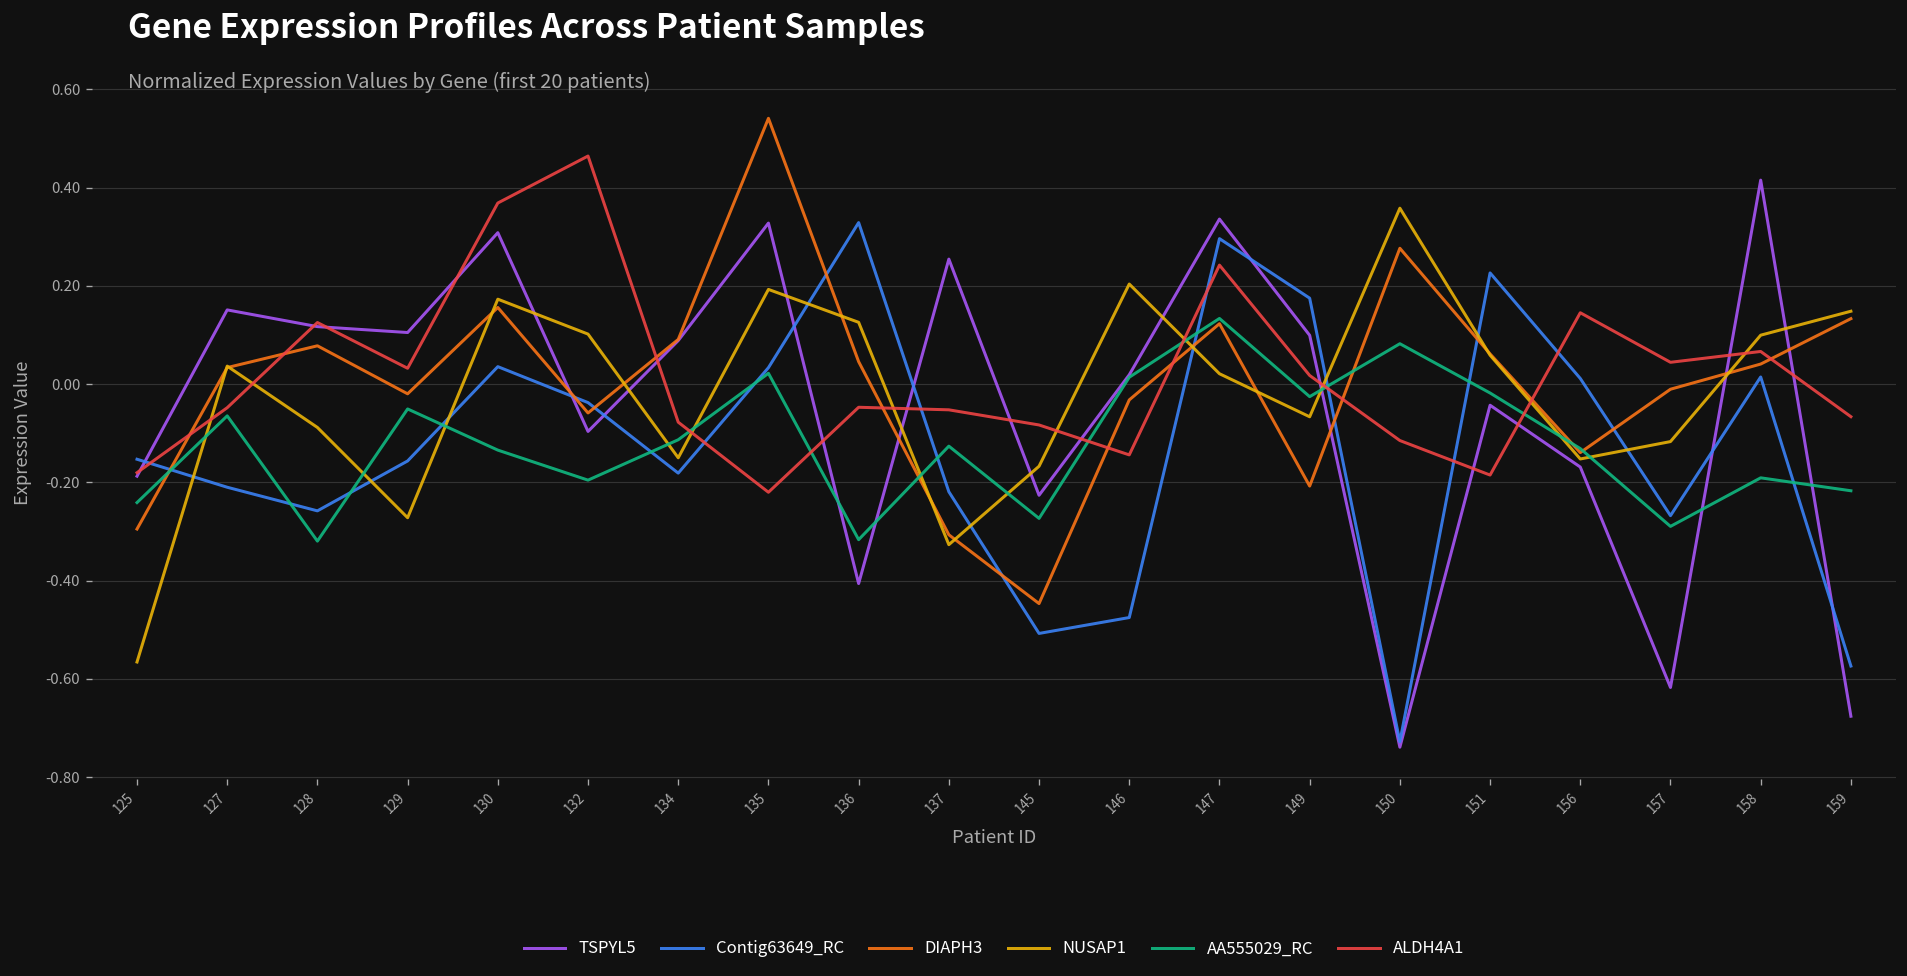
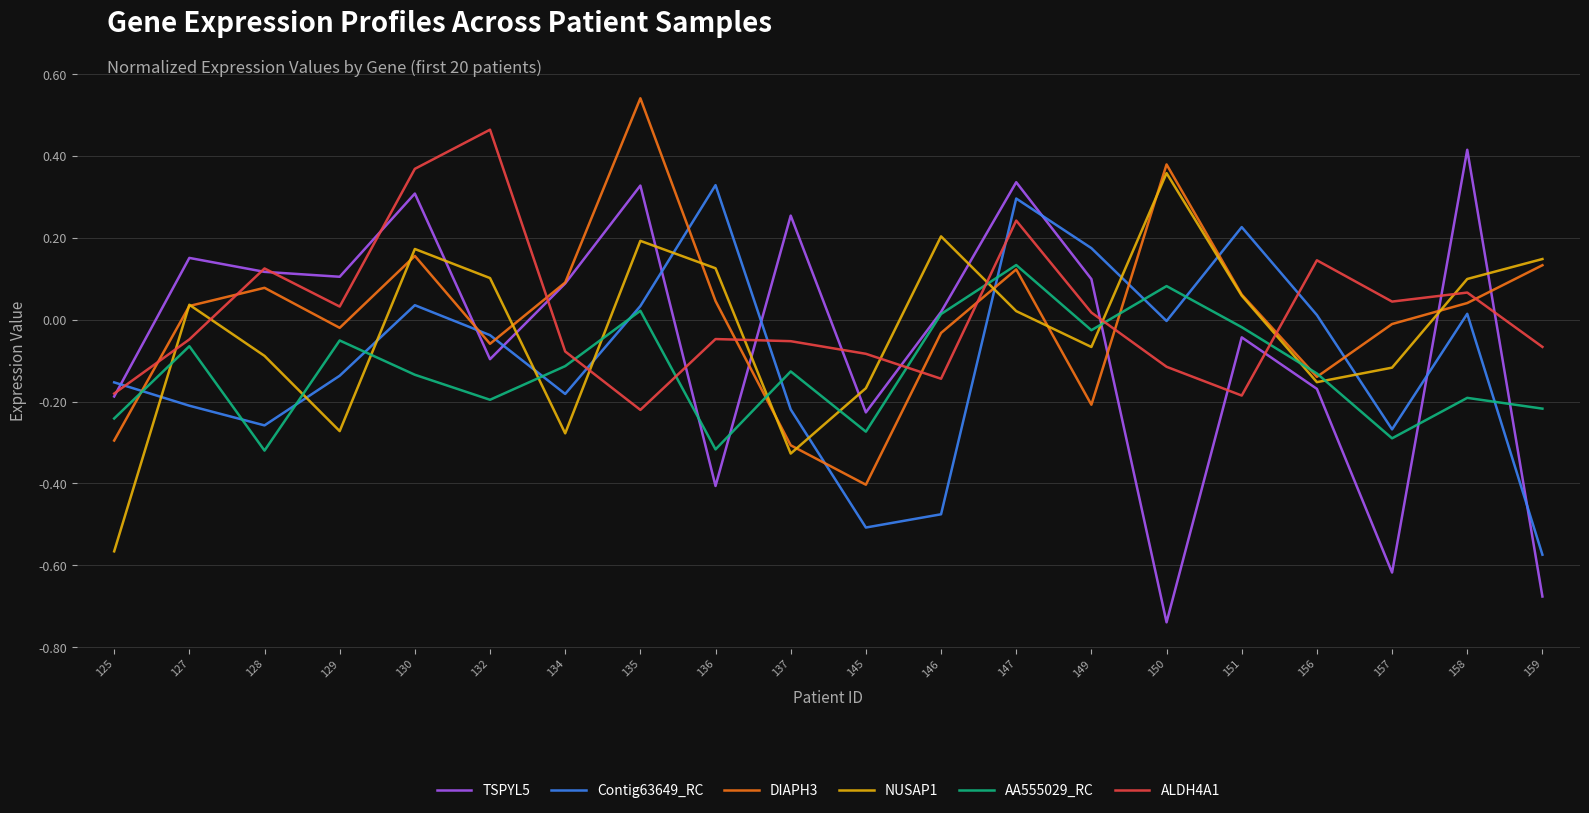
Contig63649_RC, 129: -0.16 -> -0.14
NUSAP1, 134: -0.15 -> -0.28
DIAPH3, 145: -0.45 -> -0.40
Contig63649_RC, 150: -0.73 -> 0.00
DIAPH3, 150: 0.28 -> 0.38
